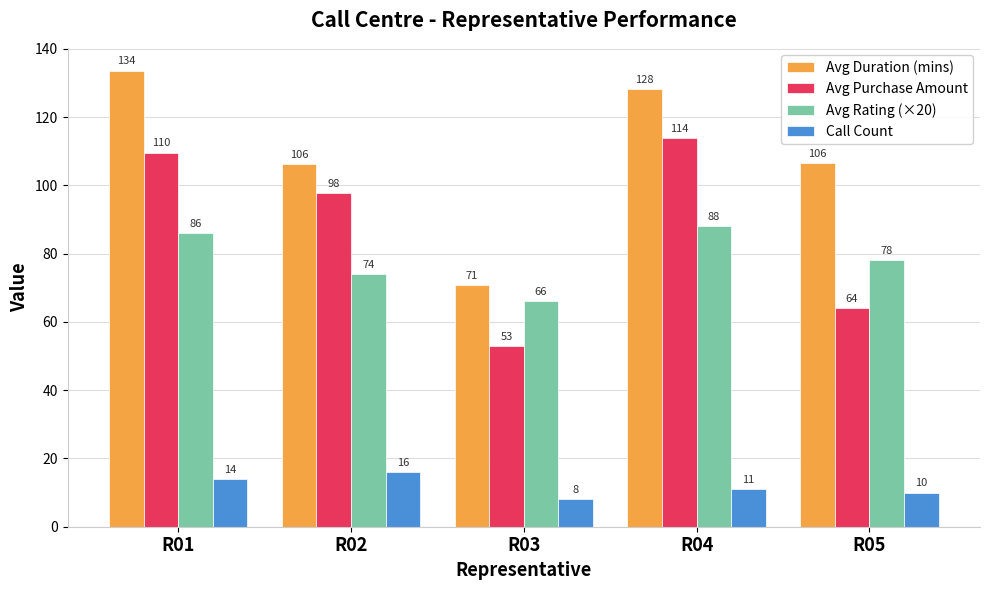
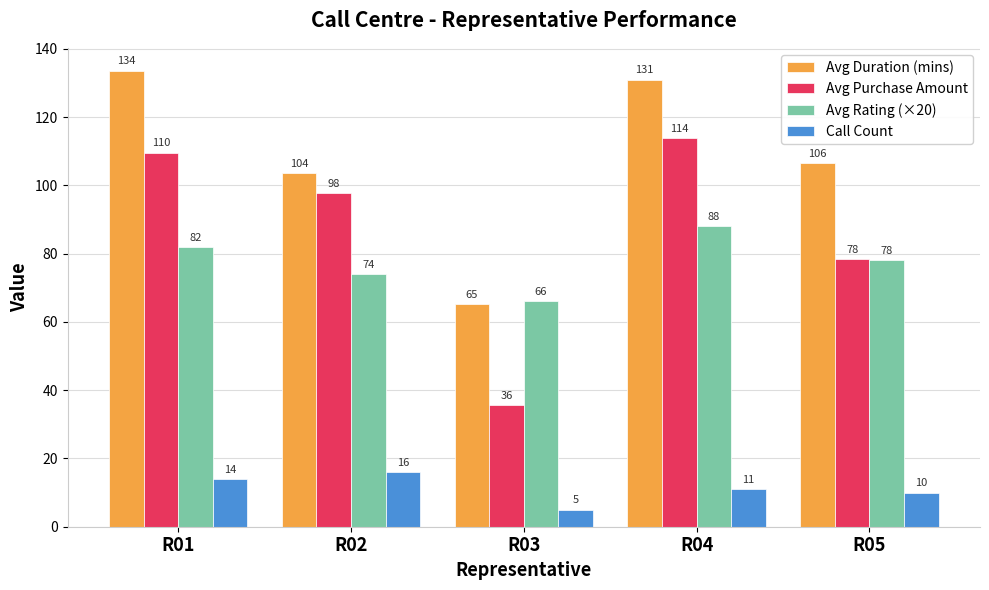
Avg Rating (×20), R01: 86 -> 82
Avg Duration (mins), R02: 106 -> 104
Avg Duration (mins), R03: 71 -> 65
Avg Purchase Amount, R03: 53 -> 36
Call Count, R03: 8 -> 5
Avg Duration (mins), R04: 128 -> 131
Avg Purchase Amount, R05: 64 -> 78
